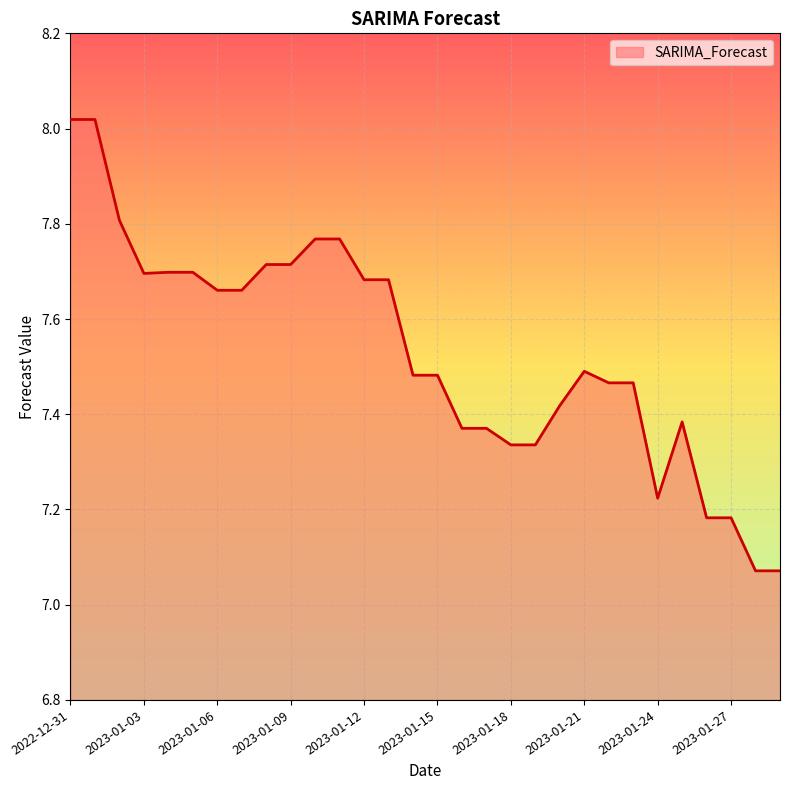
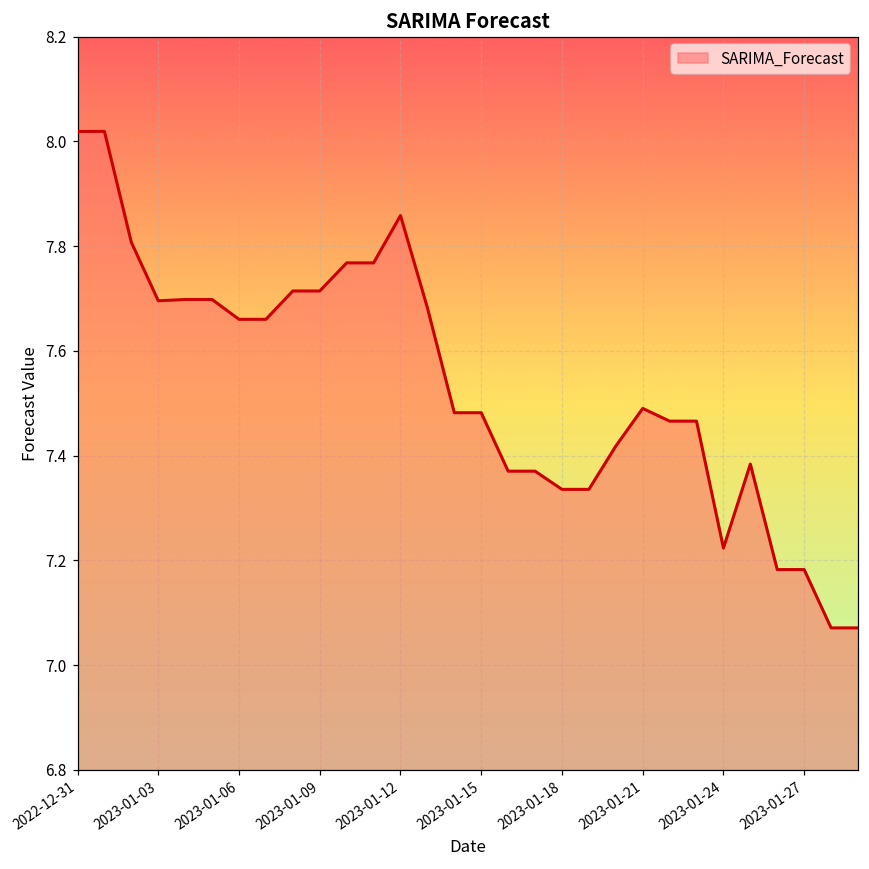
2023-01-12: 7.68 -> 7.86
